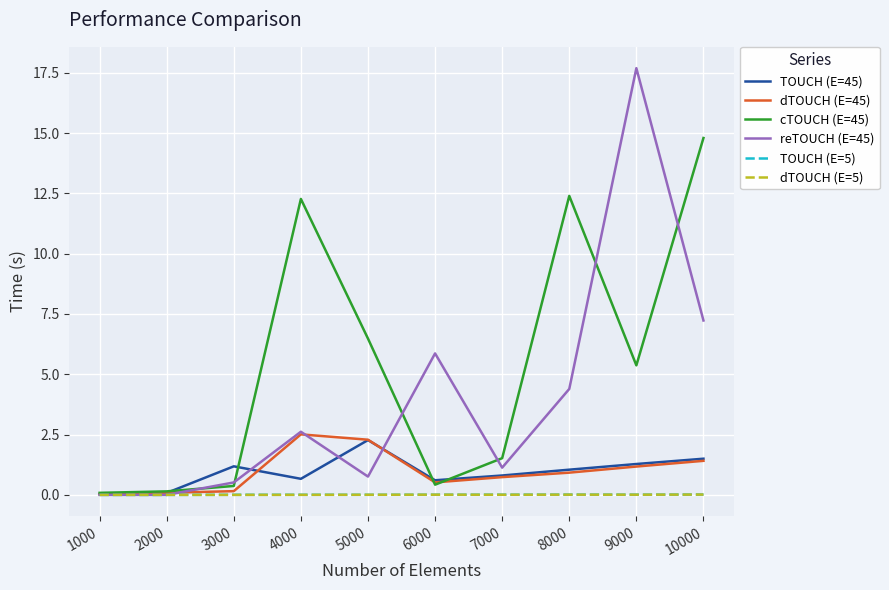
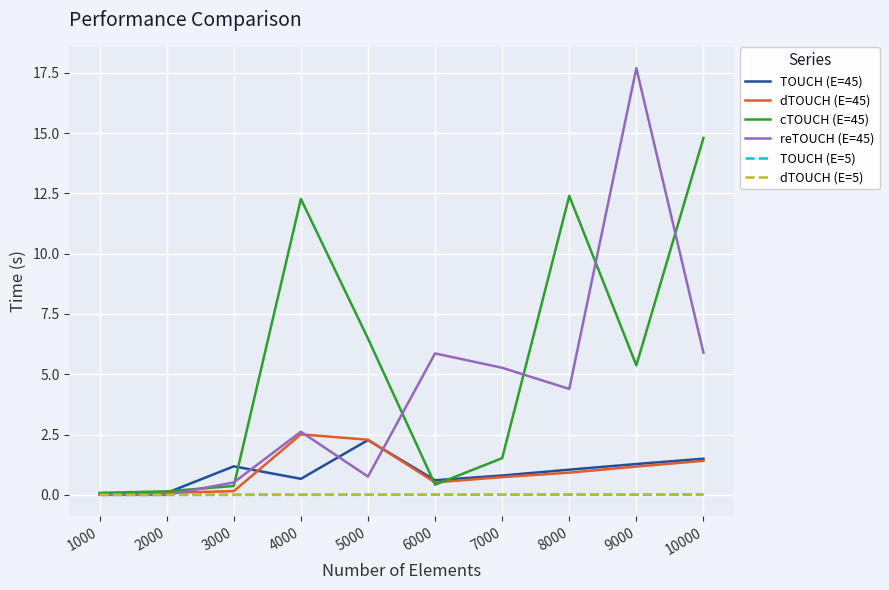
reTOUCH (E=45), 7000: 1.1 -> 5.3
reTOUCH (E=45), 10000: 7.2 -> 5.9
